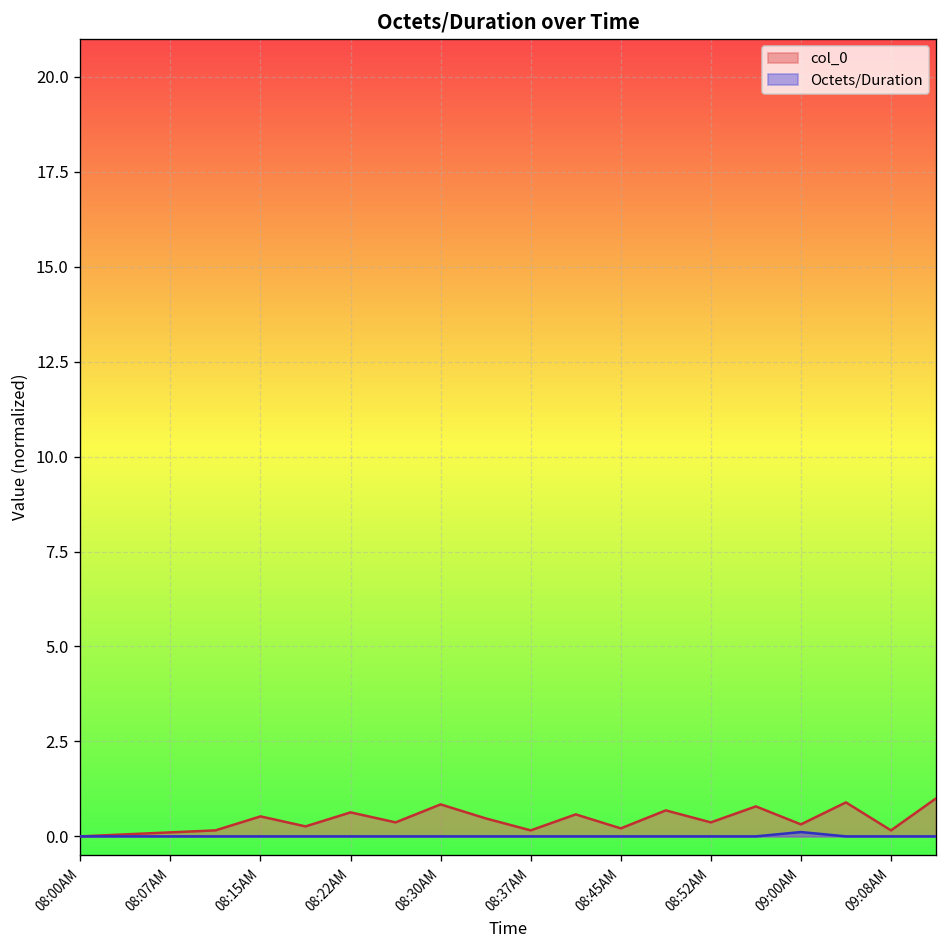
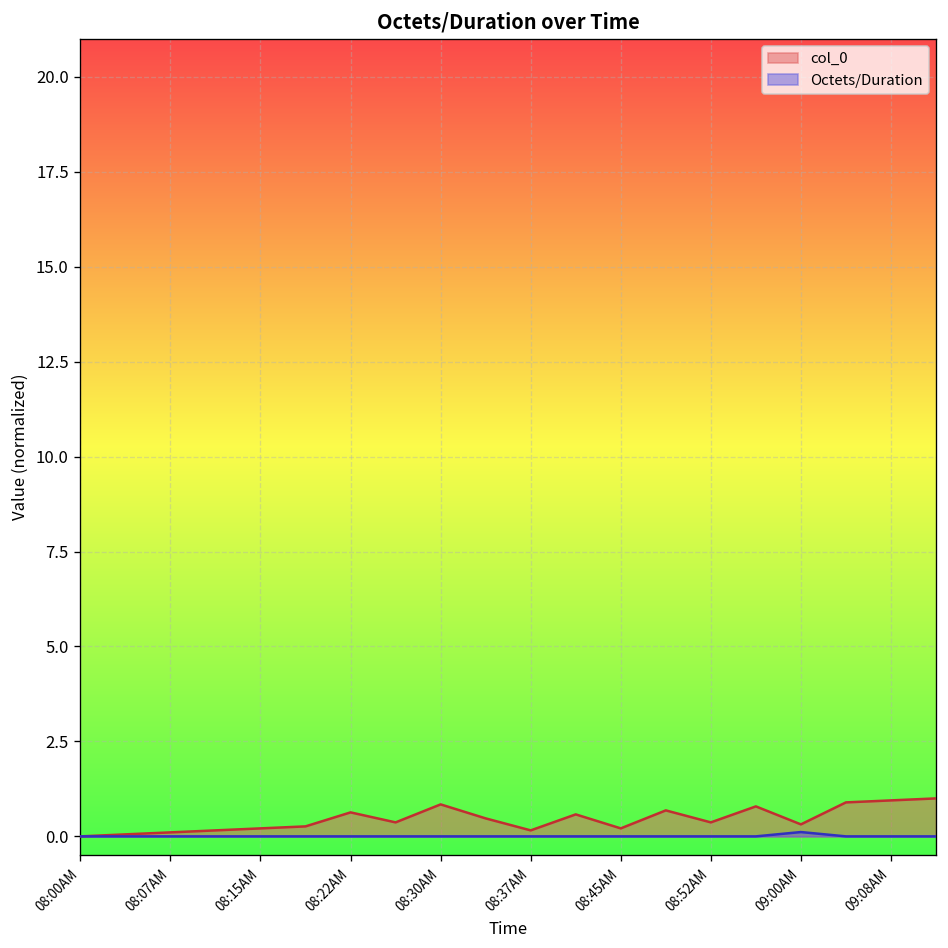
col_0, 08:15AM: 0.5 -> 0.2
col_0, 09:08AM: 0.2 -> 0.9
